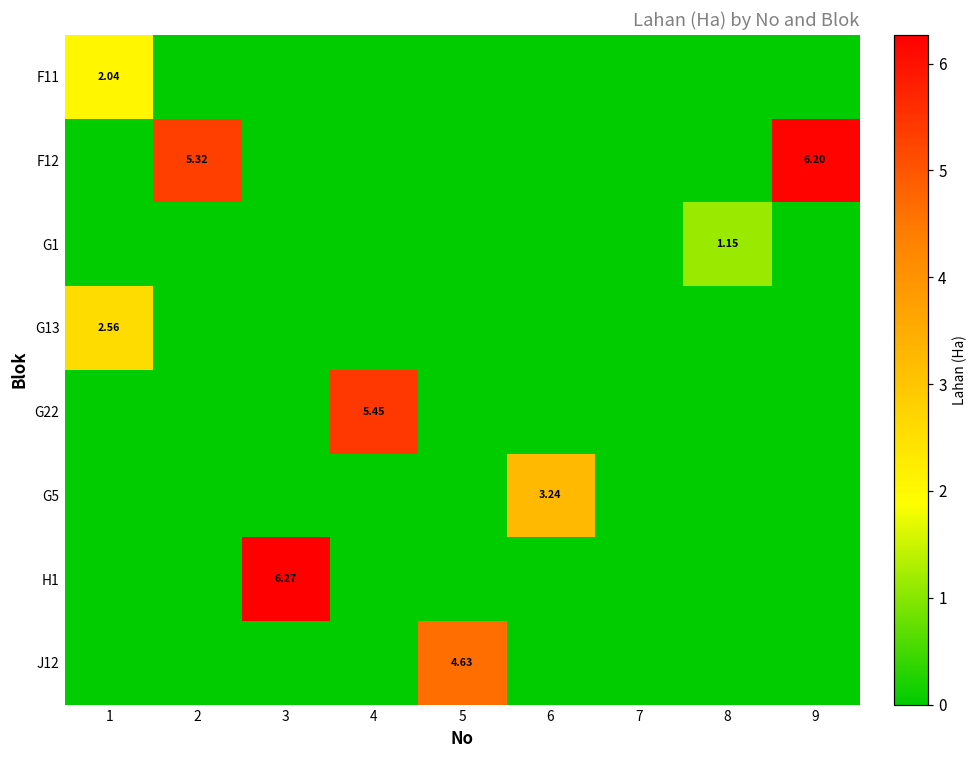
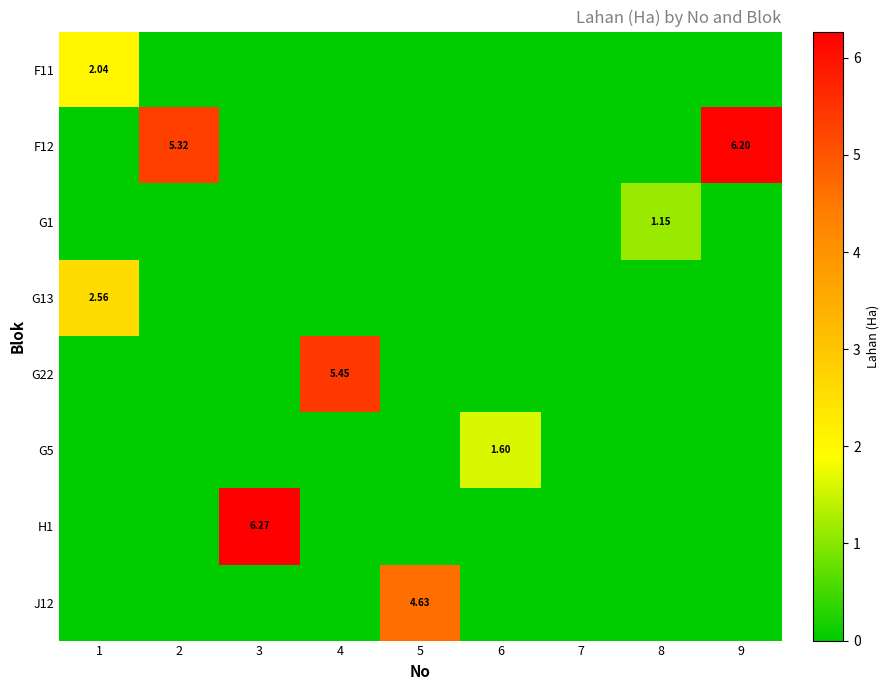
G5, 6: 3.24 -> 1.60
